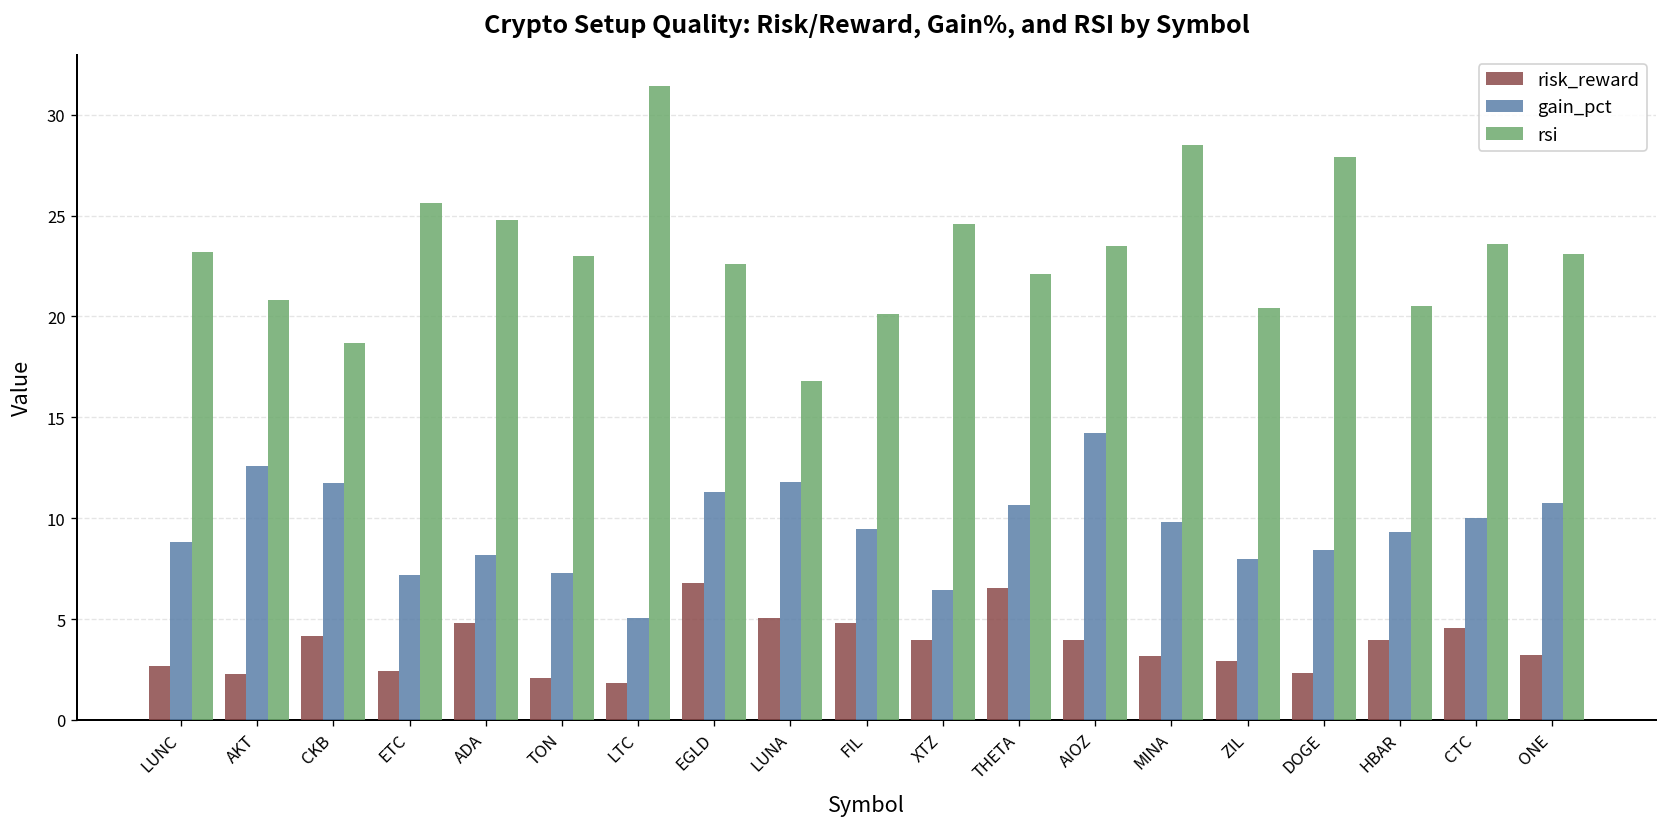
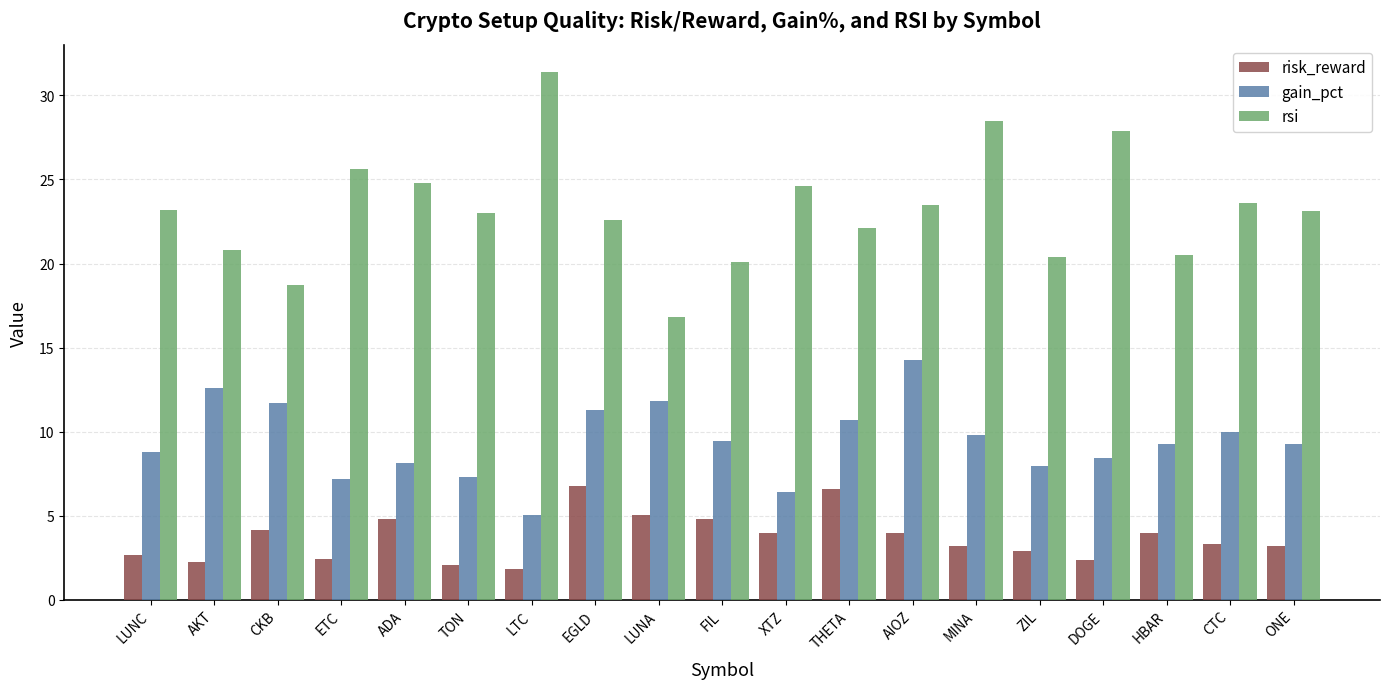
risk_reward, CTC: 4.6 -> 3.3
gain_pct, ONE: 10.8 -> 9.3
